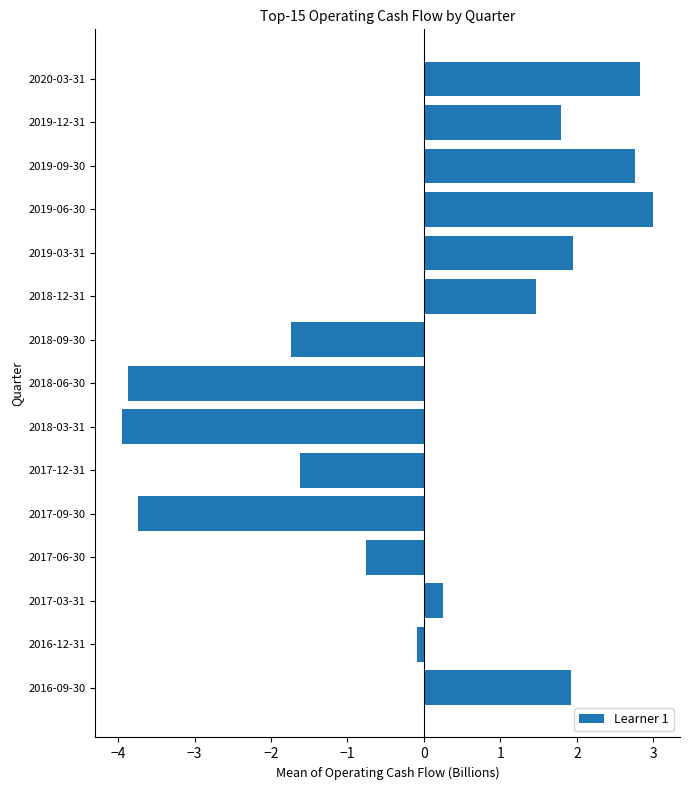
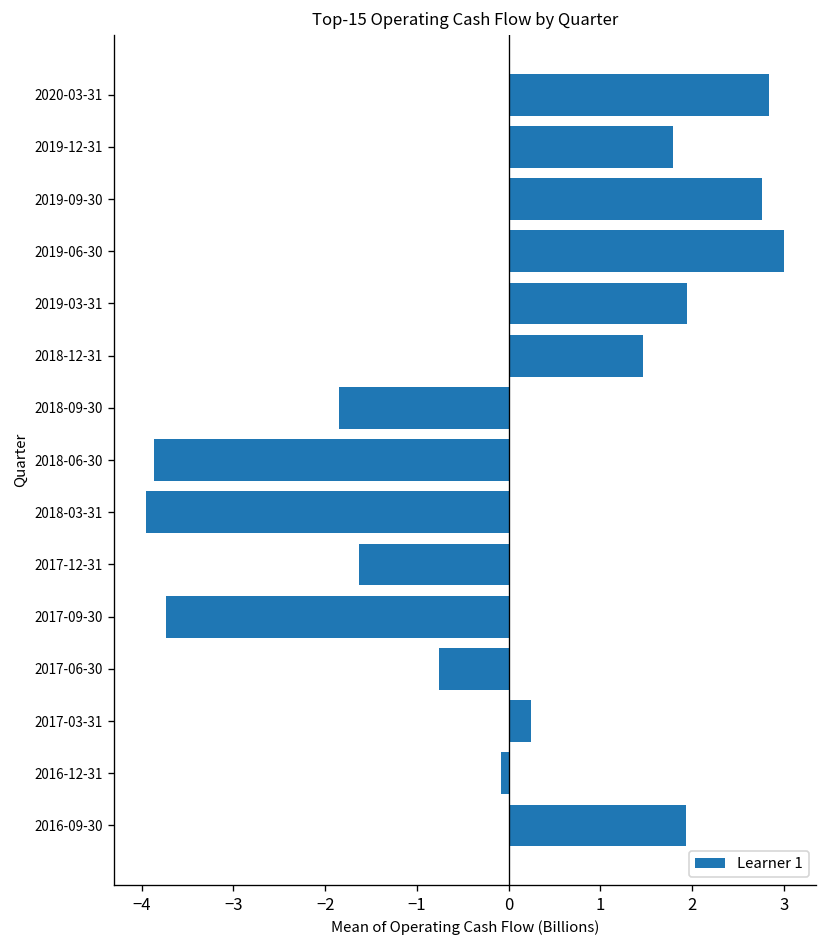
2018-09-30: -1.7 -> -1.9
